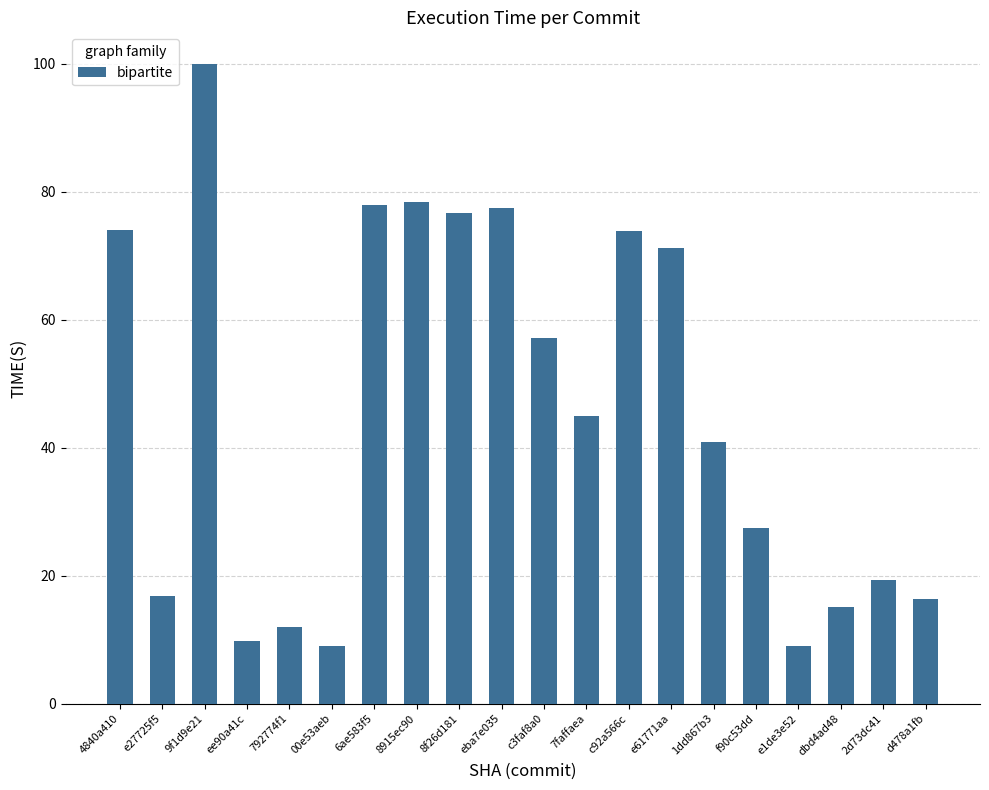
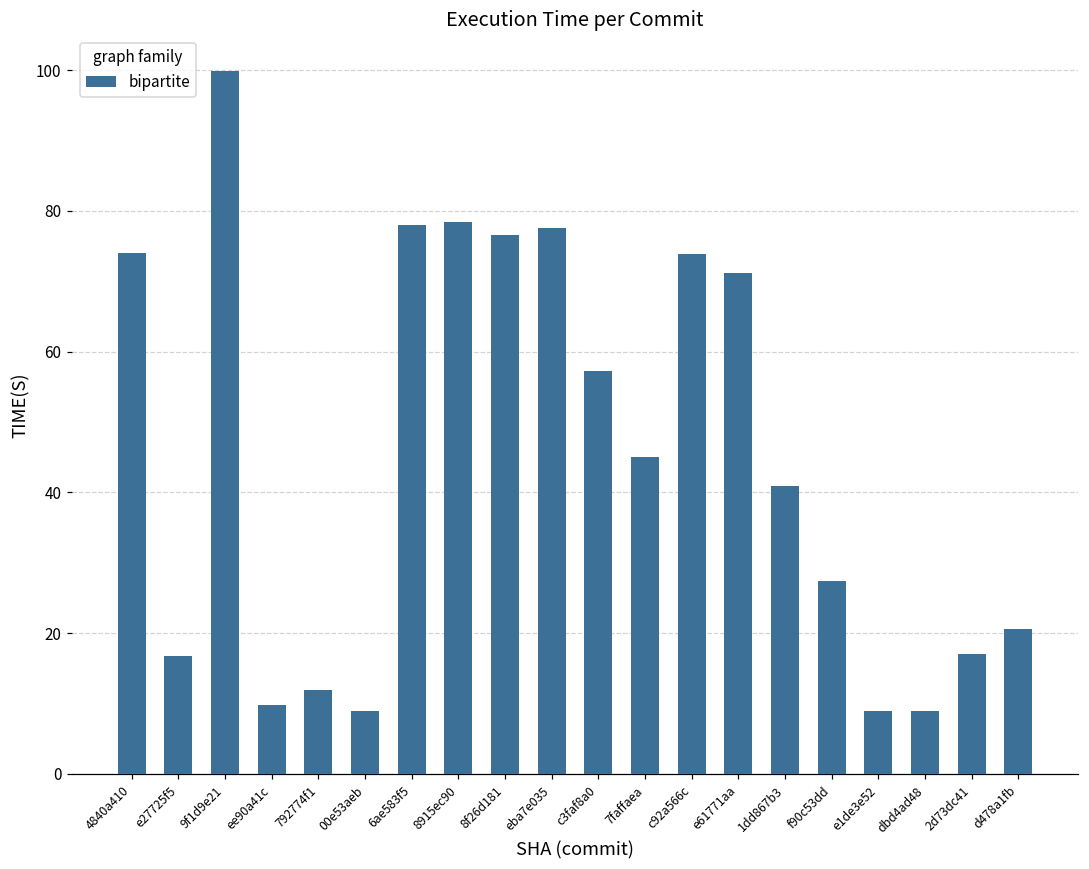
dbd4ad48: 15 -> 9
2d73dc41: 19 -> 17
d478a1fb: 16 -> 21
